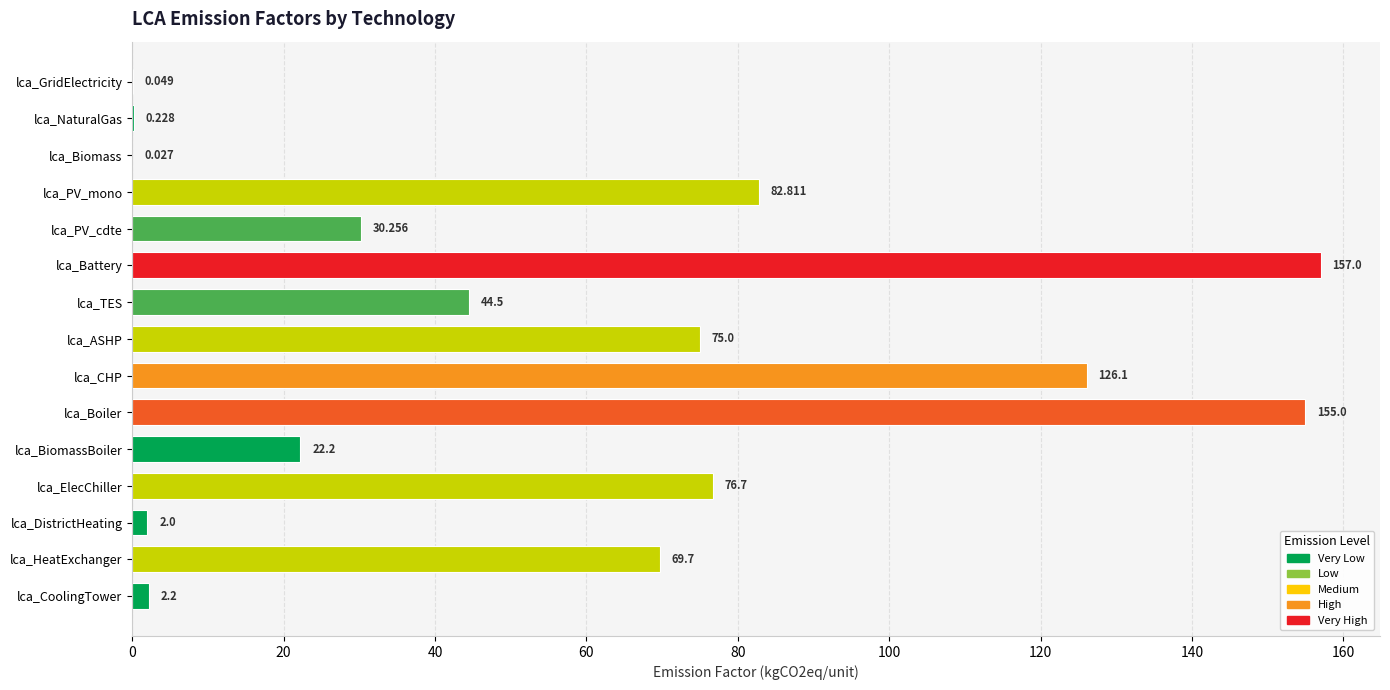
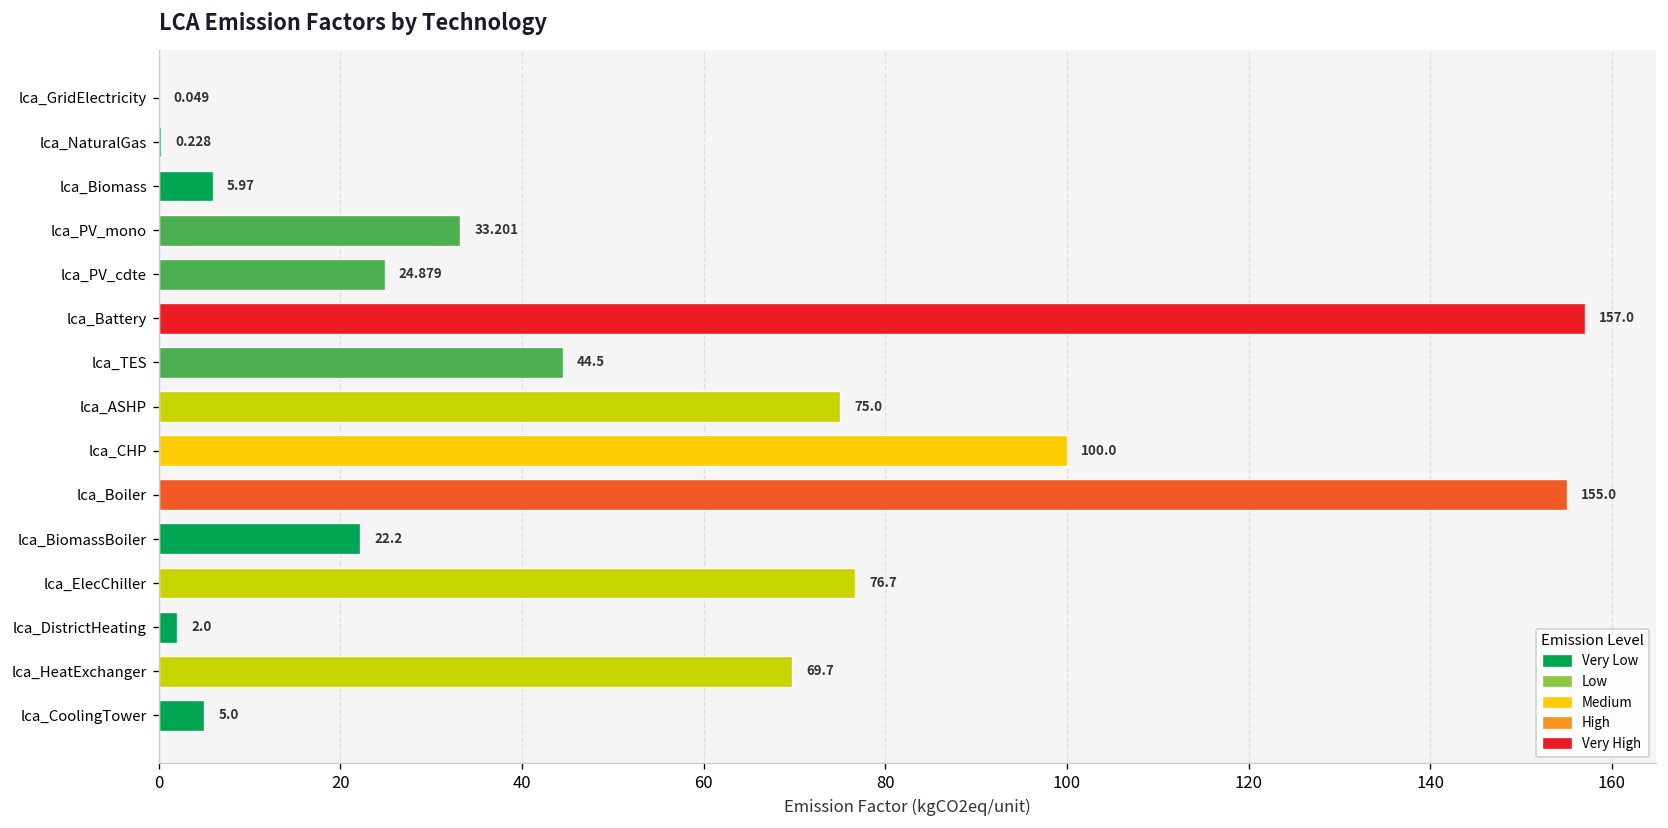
lca_Biomass: 0.027 -> 5.97
lca_PV_mono: 82.811 -> 33.201
lca_PV_cdte: 30.256 -> 24.879
lca_CHP: 126.1 -> 100.0
lca_CoolingTower: 2.2 -> 5.0
